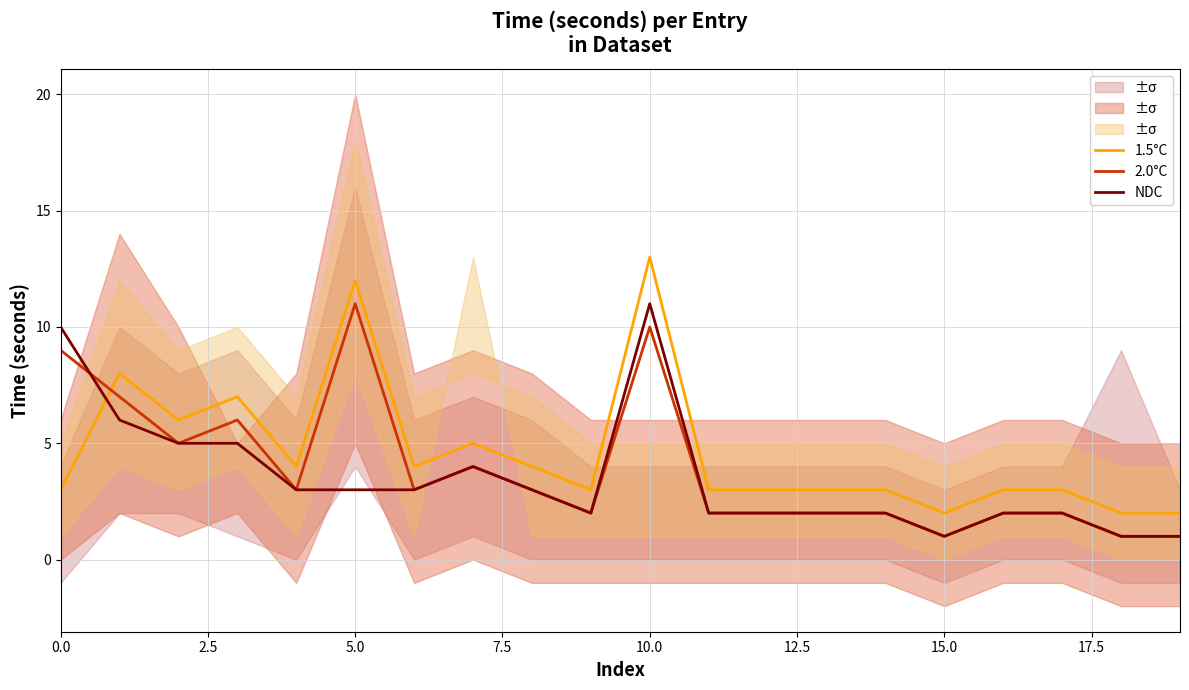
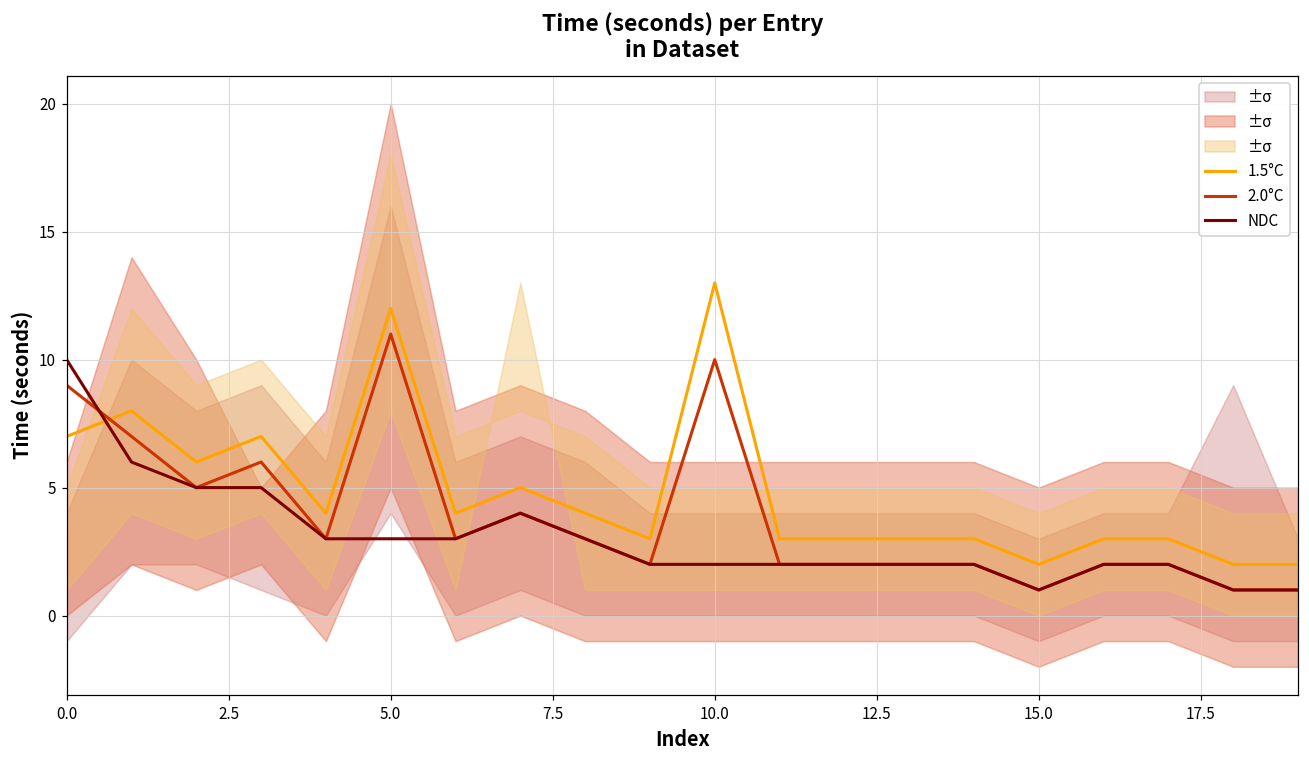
1.5°C, 0.0: 3 -> 7
NDC, 10.0: 11 -> 2
